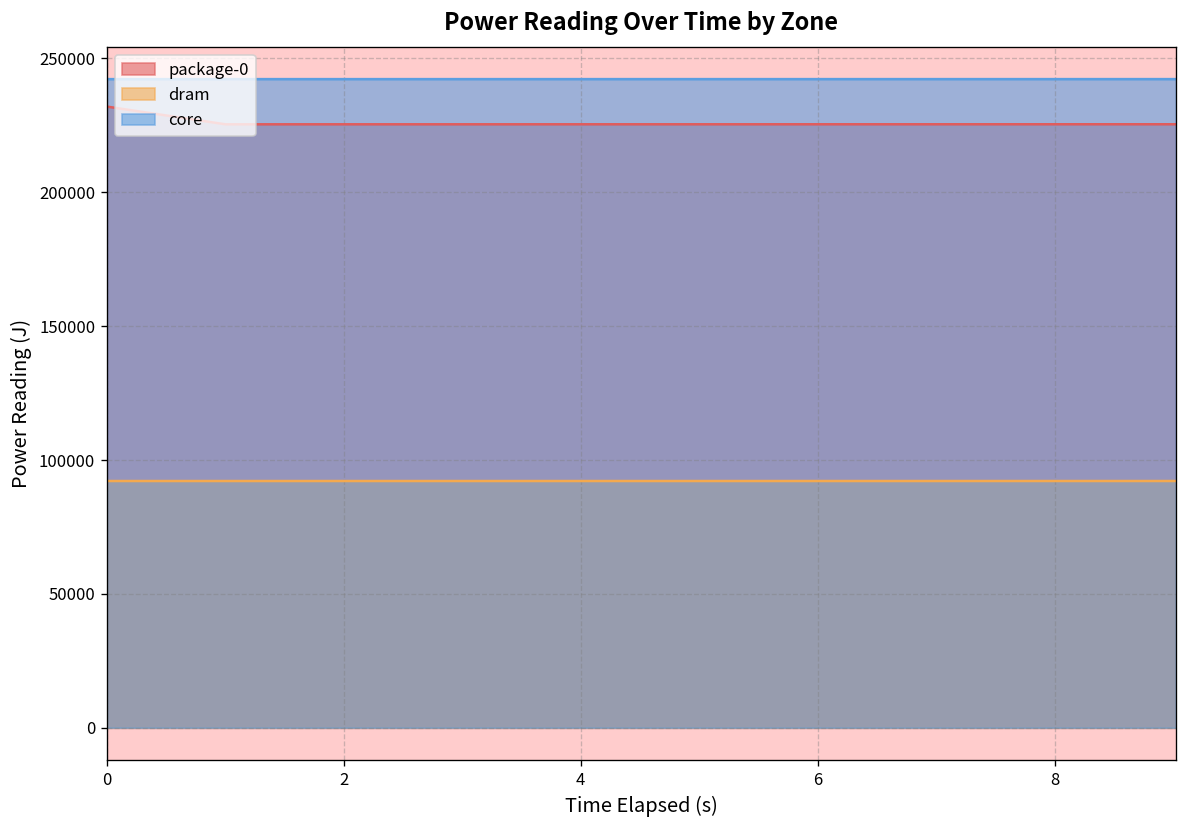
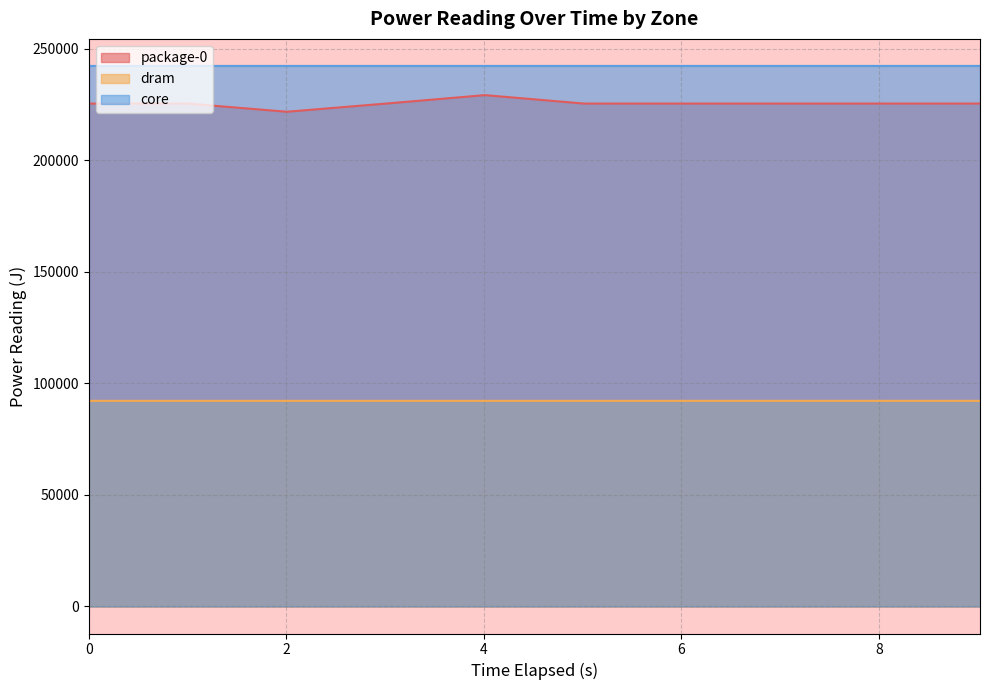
package-0, 0: 232000 -> 225000
package-0, 2: 225000 -> 222000
package-0, 4: 225000 -> 229000
